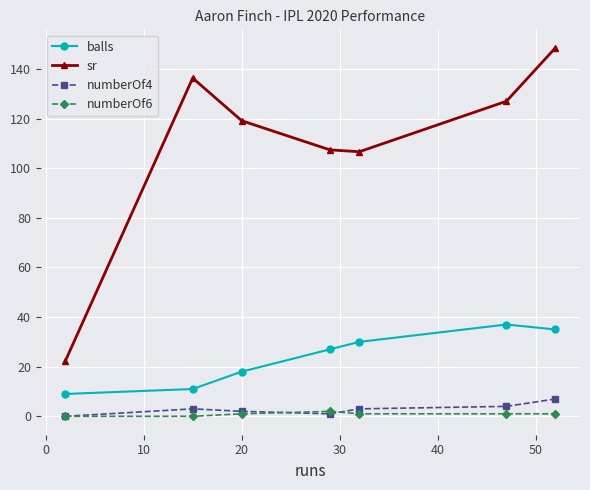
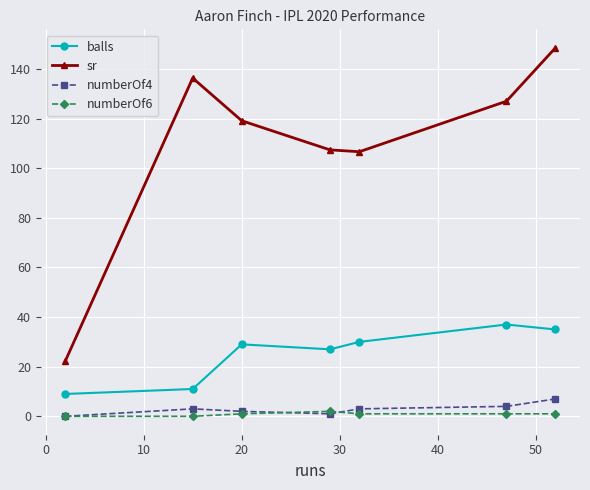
balls, 20: 18 -> 29
